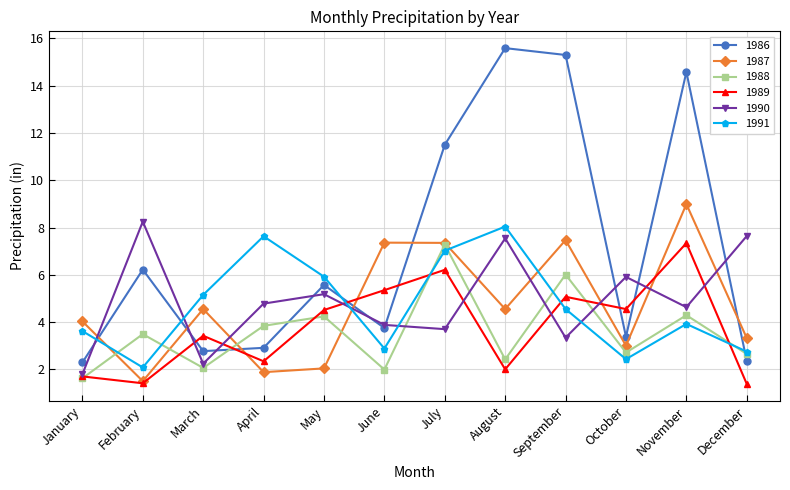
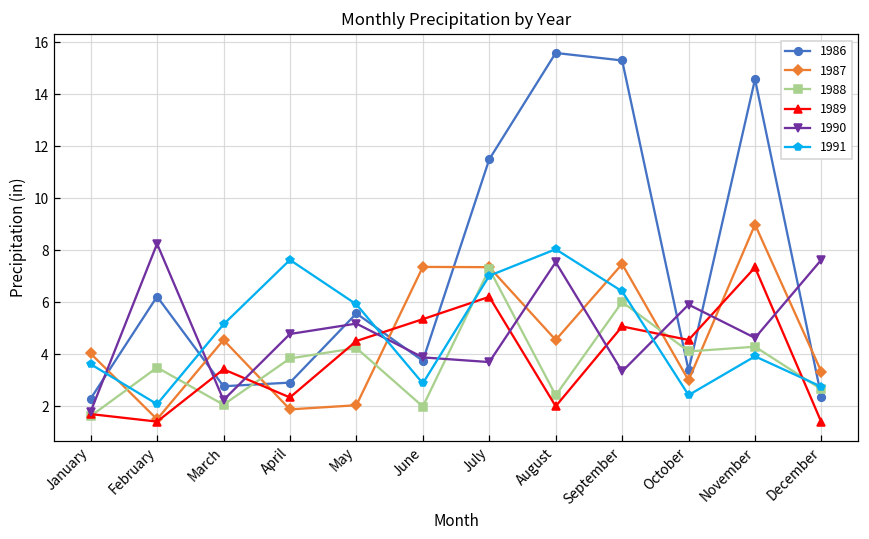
1991, September: 4.6 -> 6.4
1988, October: 2.7 -> 4.1
